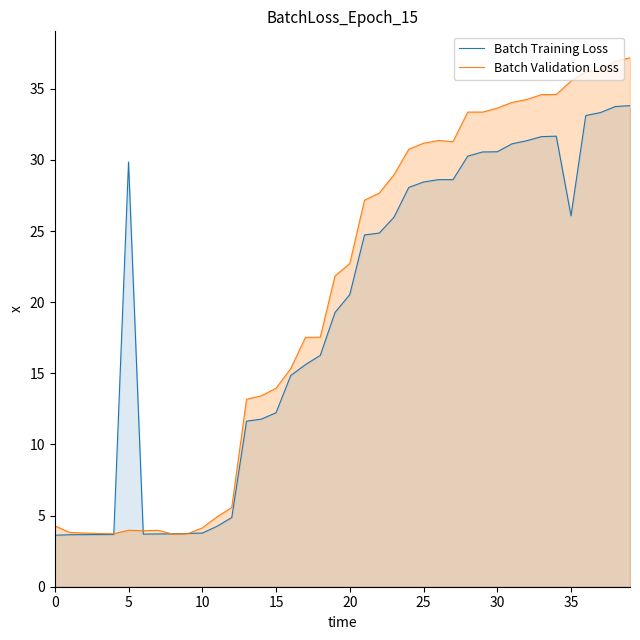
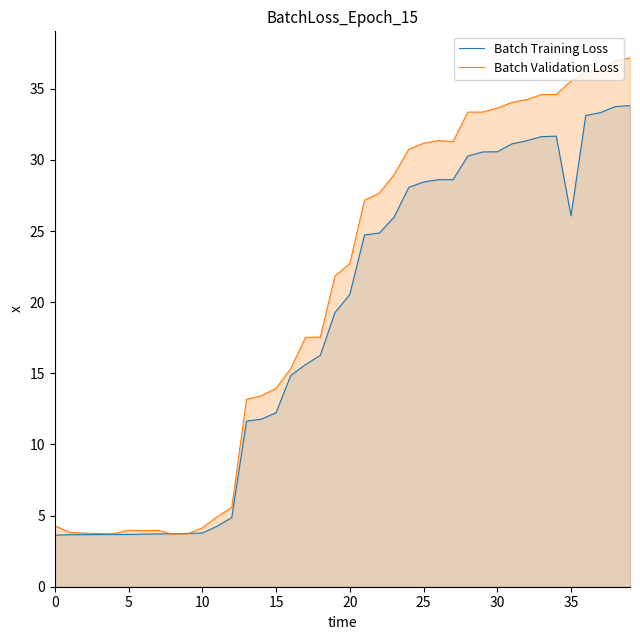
Batch Training Loss, 5: 29.9 -> 3.7
